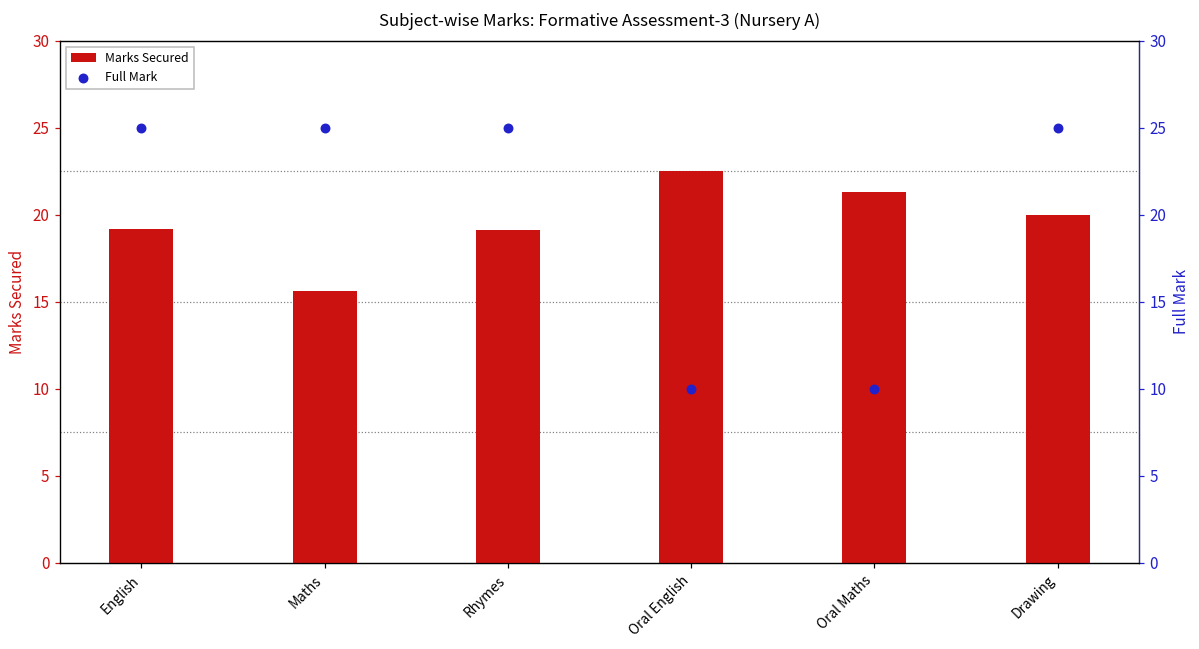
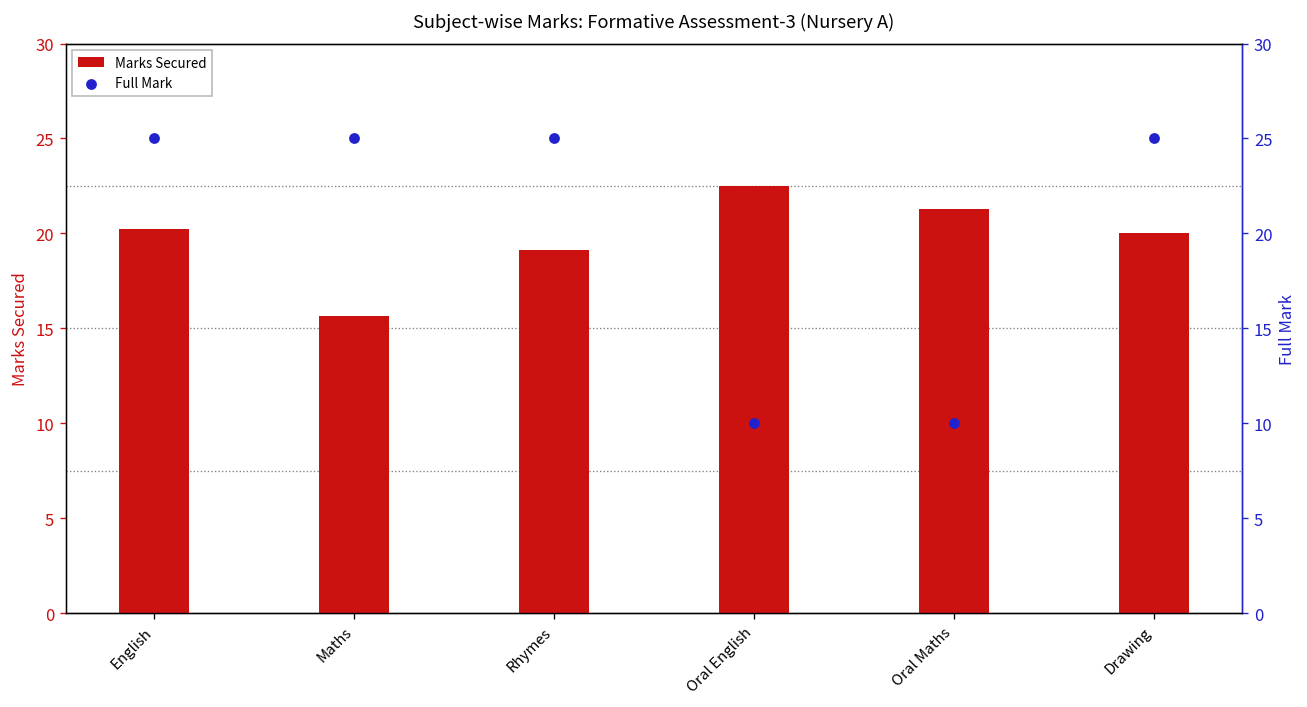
Marks Secured, English: 19.2 -> 20.2
